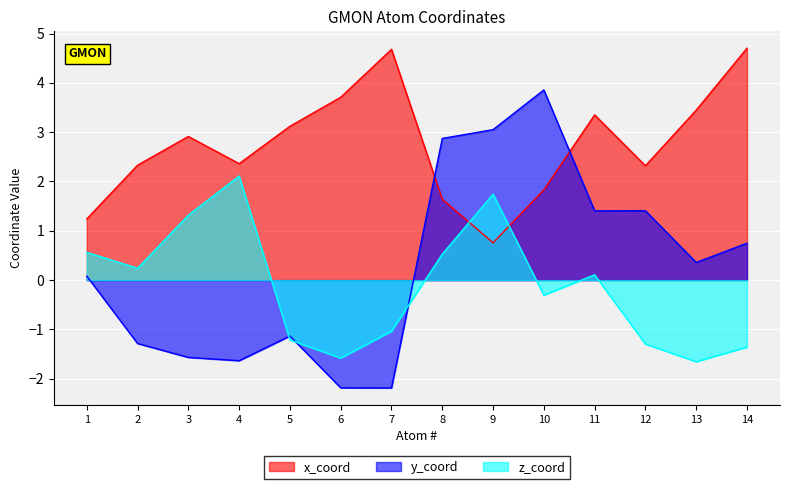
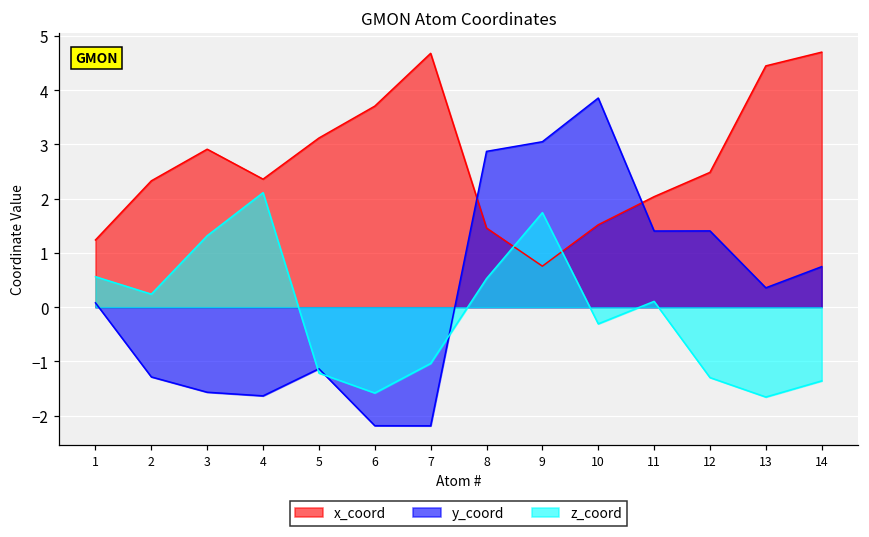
x_coord, 8: 1.6 -> 1.5
x_coord, 10: 1.8 -> 1.5
x_coord, 11: 3.4 -> 2.0
x_coord, 12: 2.3 -> 2.5
x_coord, 13: 3.4 -> 4.4
